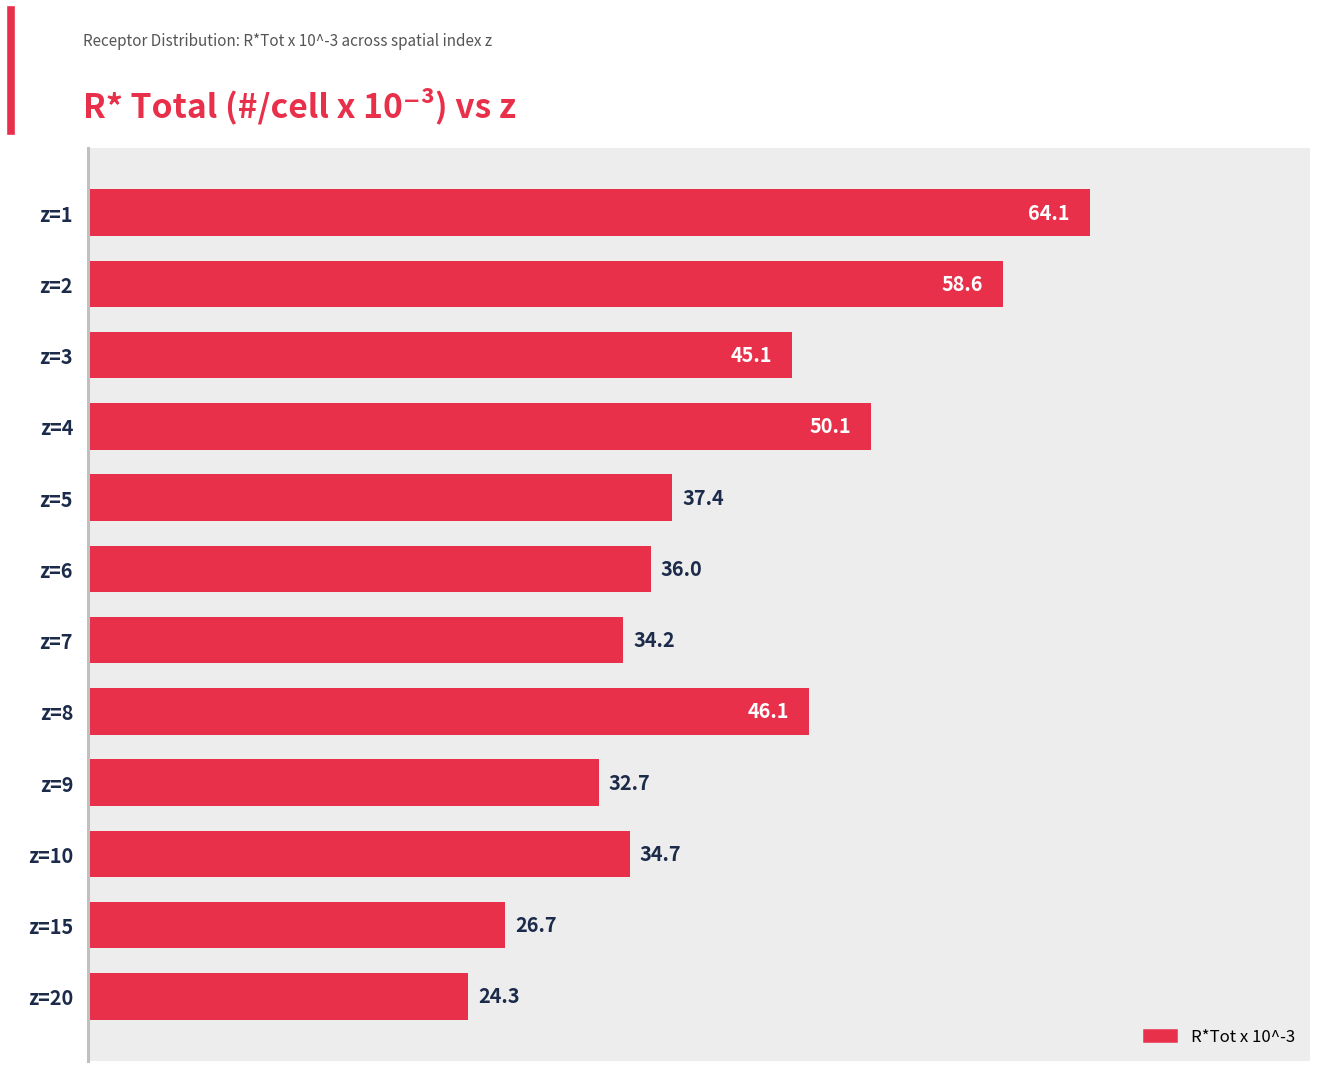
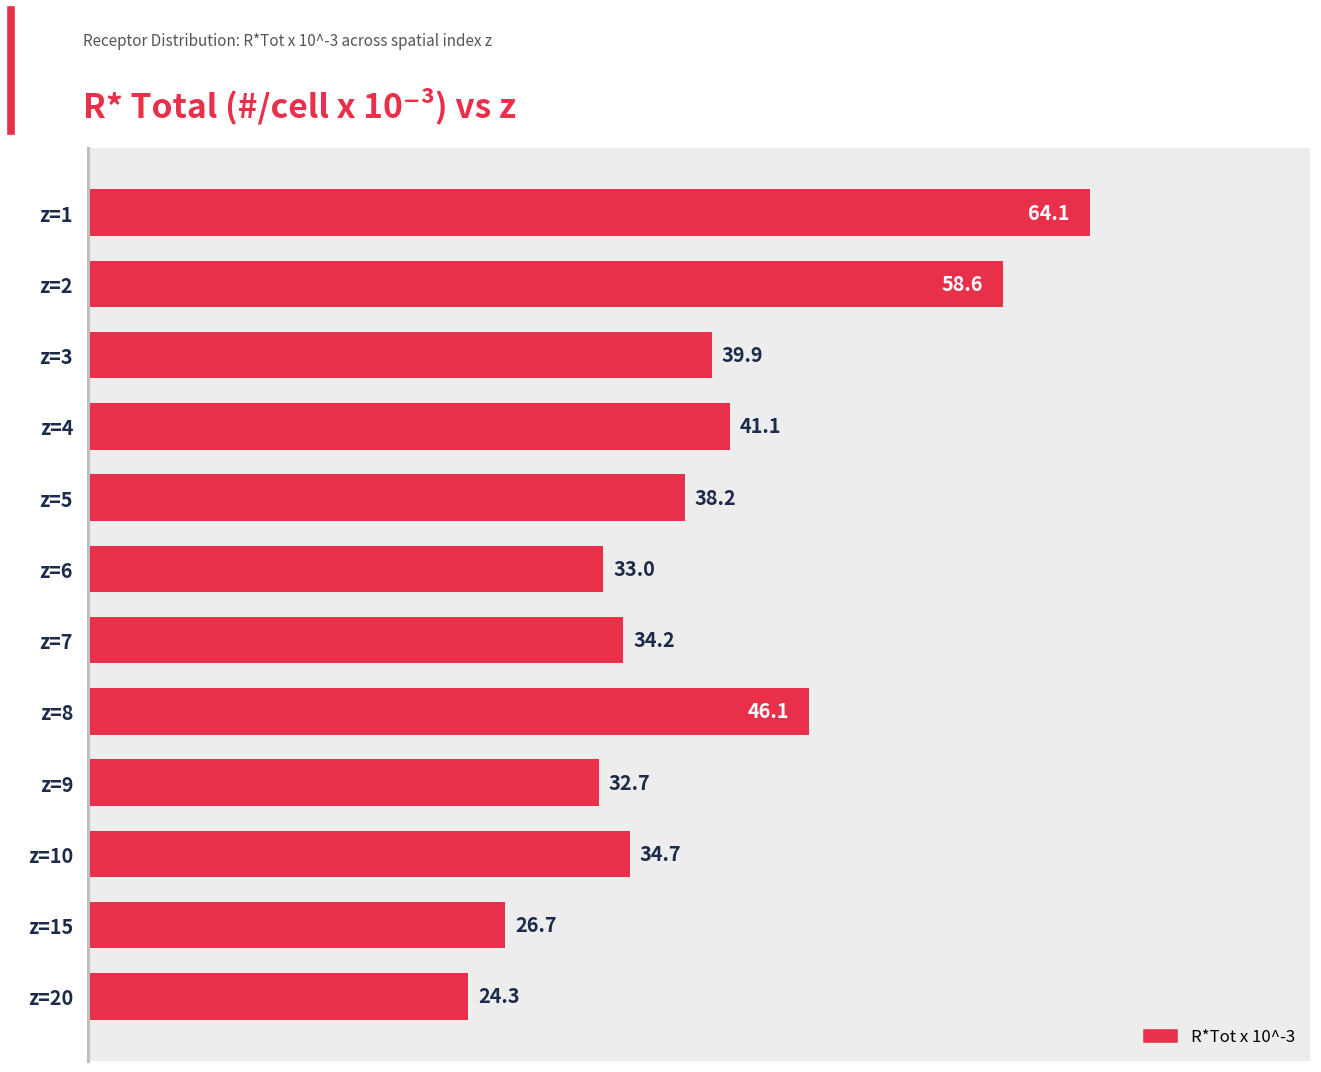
z=3: 45.1 -> 39.9
z=4: 50.1 -> 41.1
z=5: 37.4 -> 38.2
z=6: 36.0 -> 33.0
